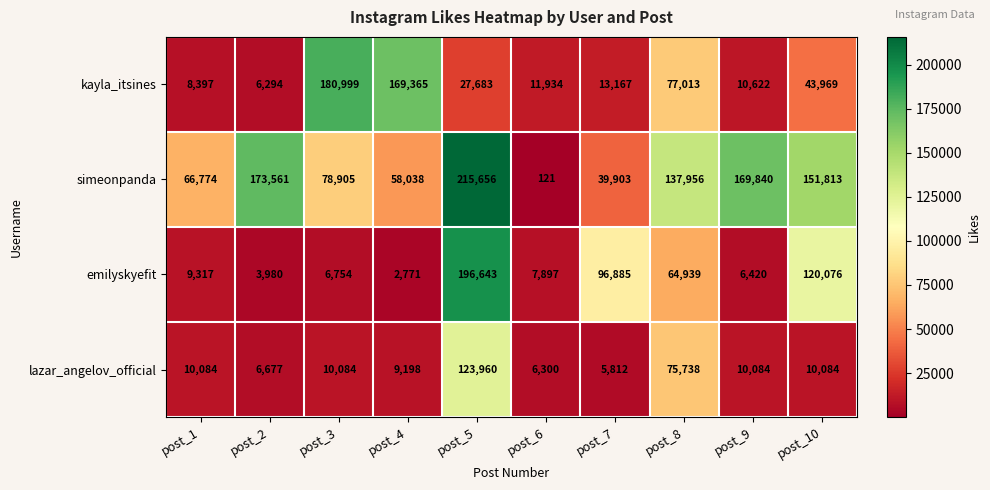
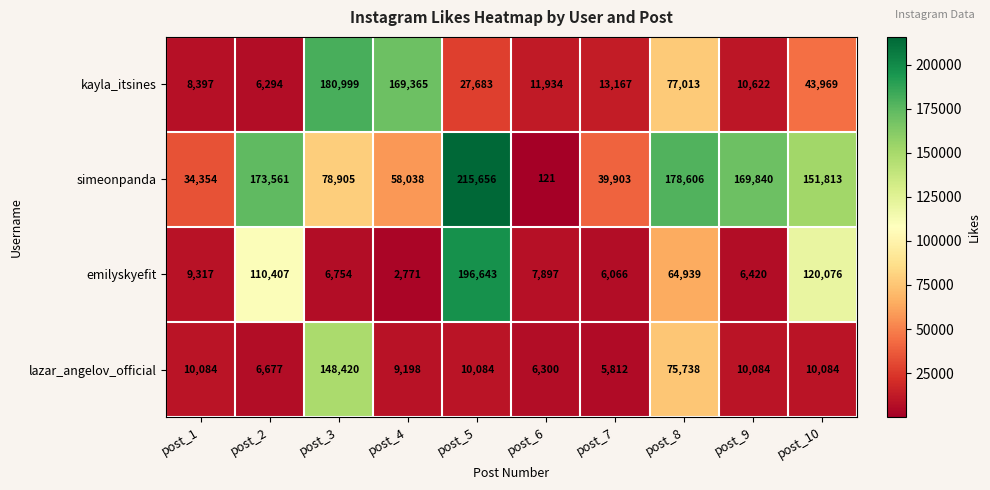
simeonpanda, post_1: 66,774 -> 34,354
simeonpanda, post_8: 137,956 -> 178,606
emilyskyefit, post_2: 3,980 -> 110,407
emilyskyefit, post_7: 96,885 -> 6,066
lazar_angelov_official, post_3: 10,084 -> 148,420
lazar_angelov_official, post_5: 123,960 -> 10,084
